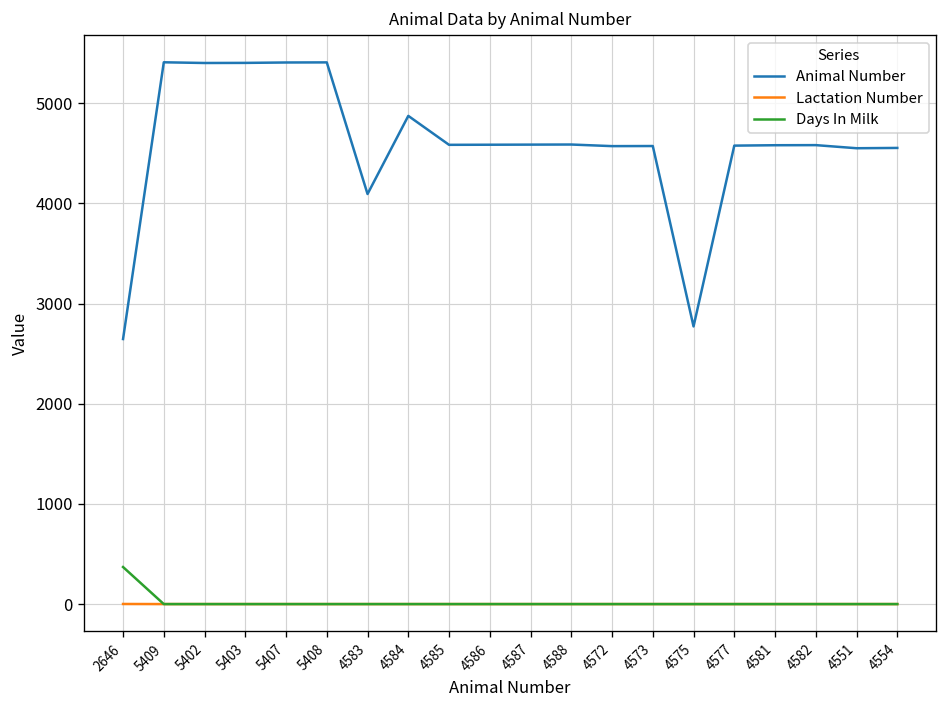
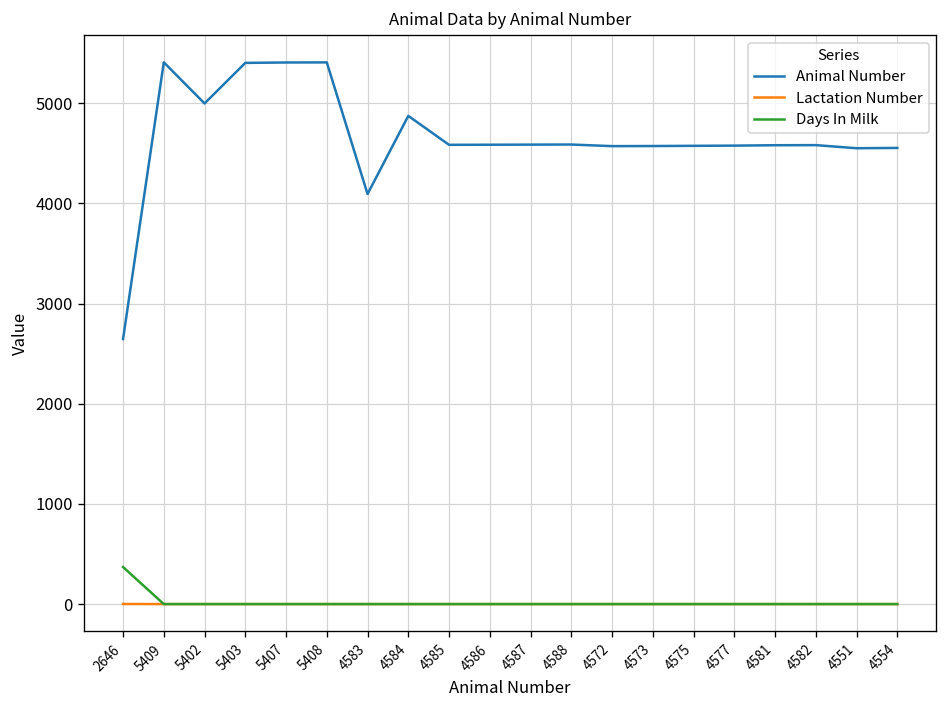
Animal Number, 5402: 5400 -> 5000
Animal Number, 4575: 2800 -> 4600
